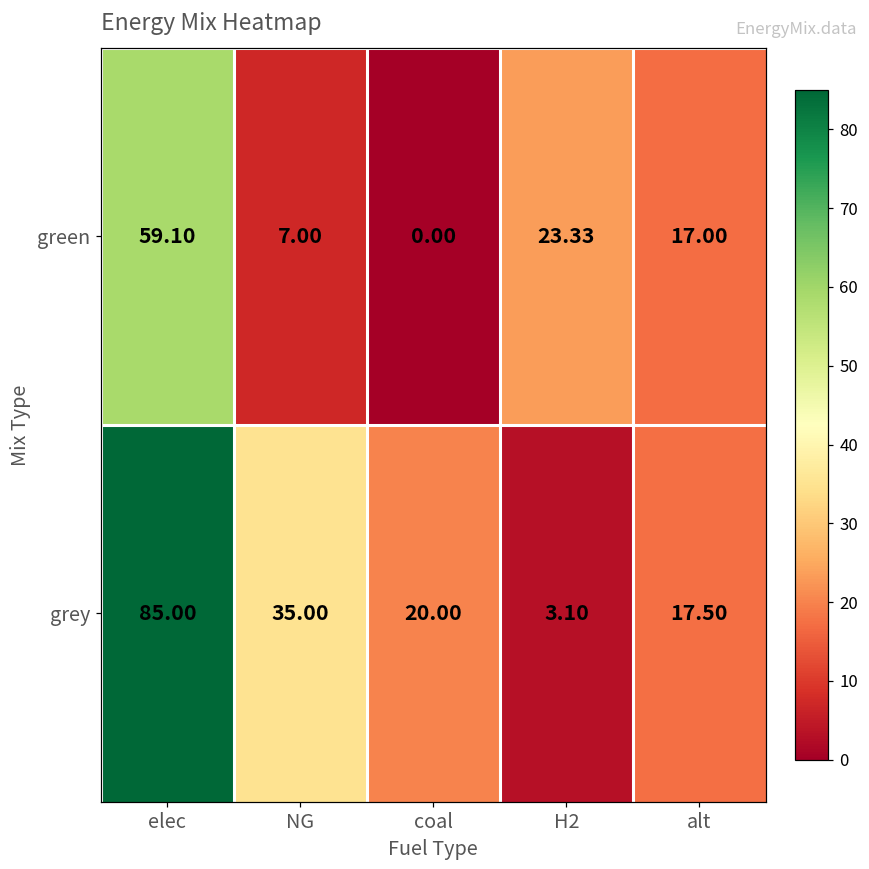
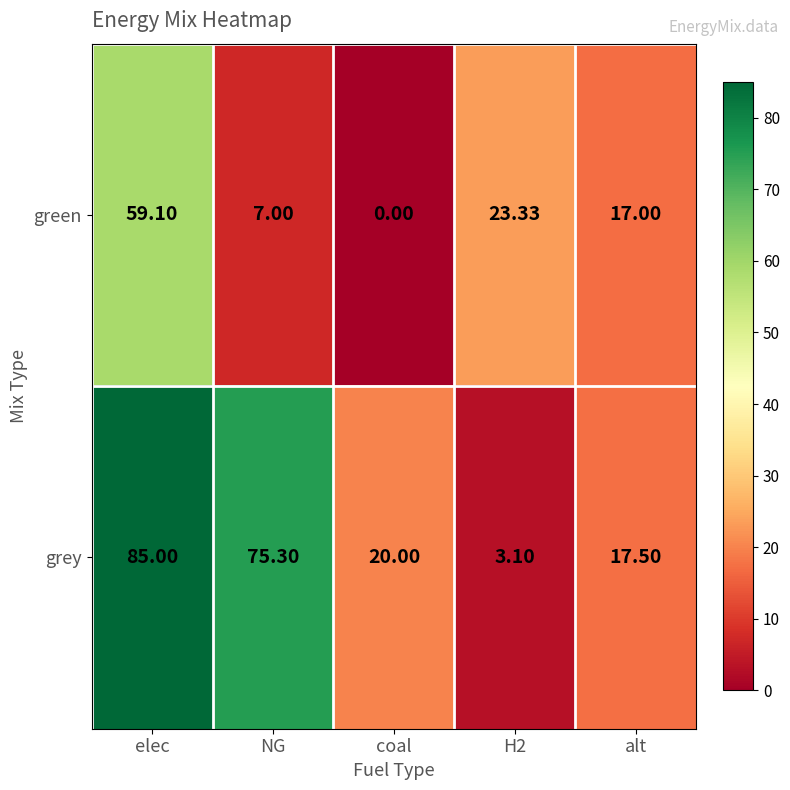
grey, NG: 35.00 -> 75.30
